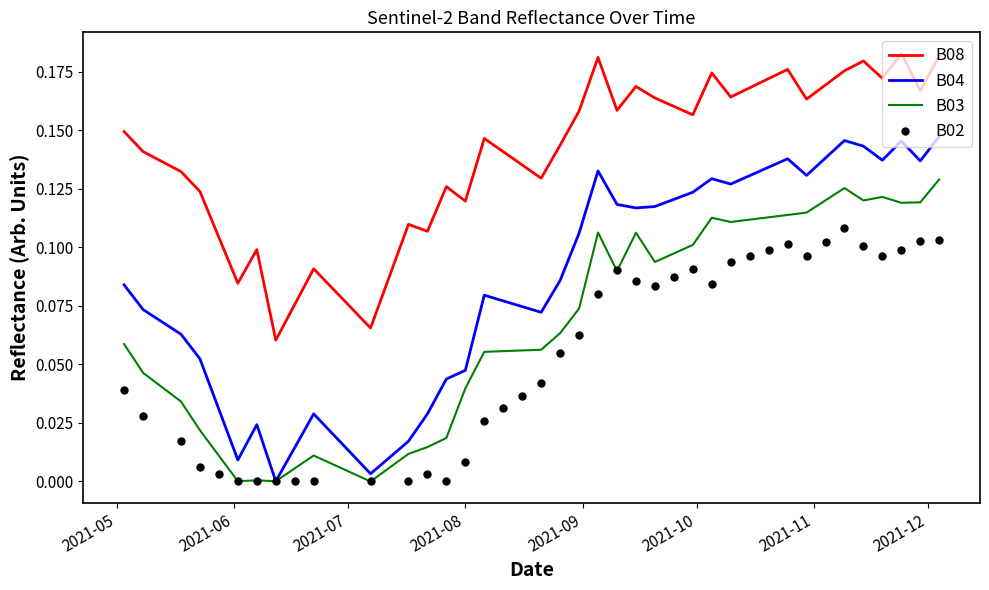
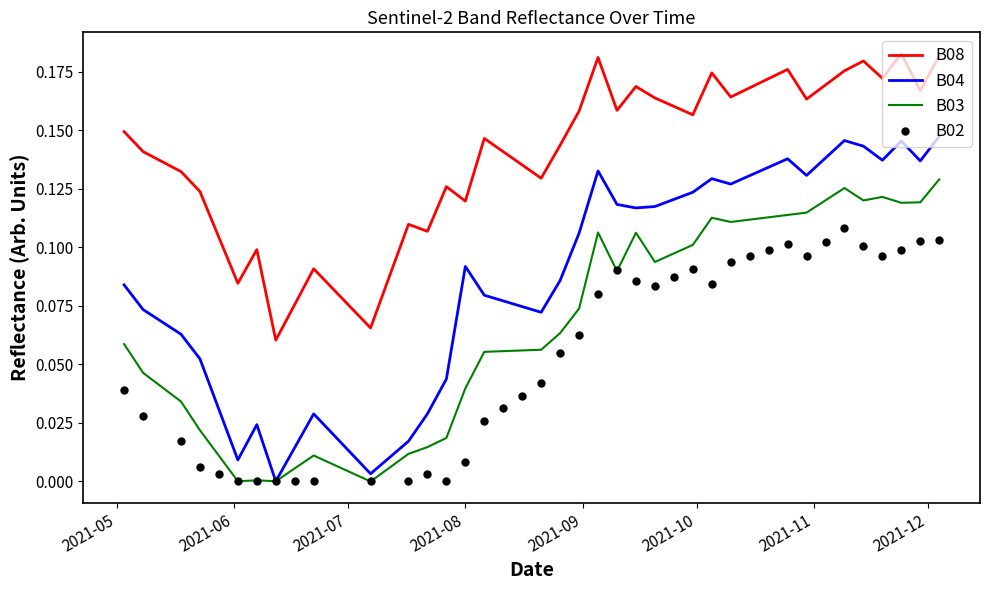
B04, 2021-08: 0.048 -> 0.092
